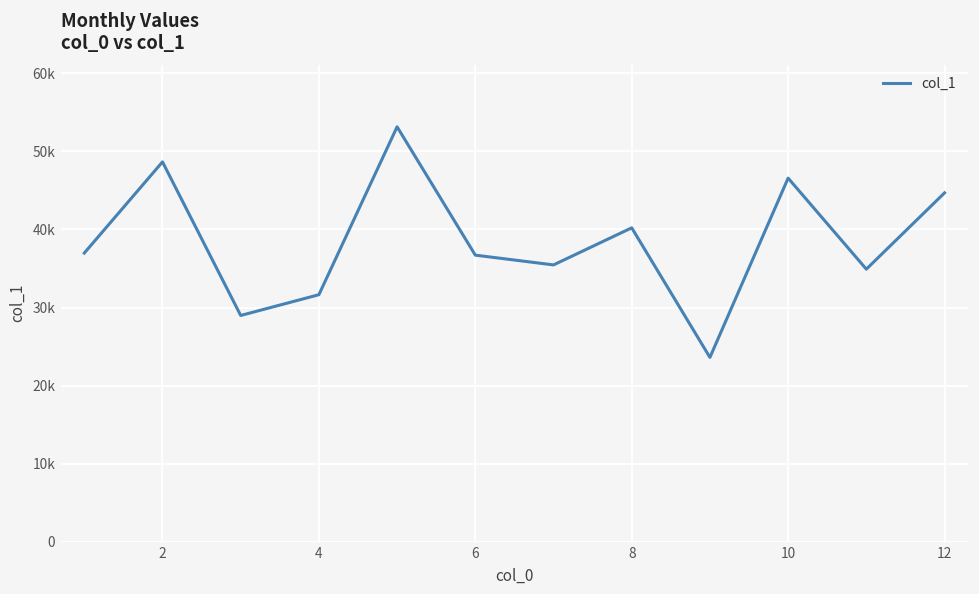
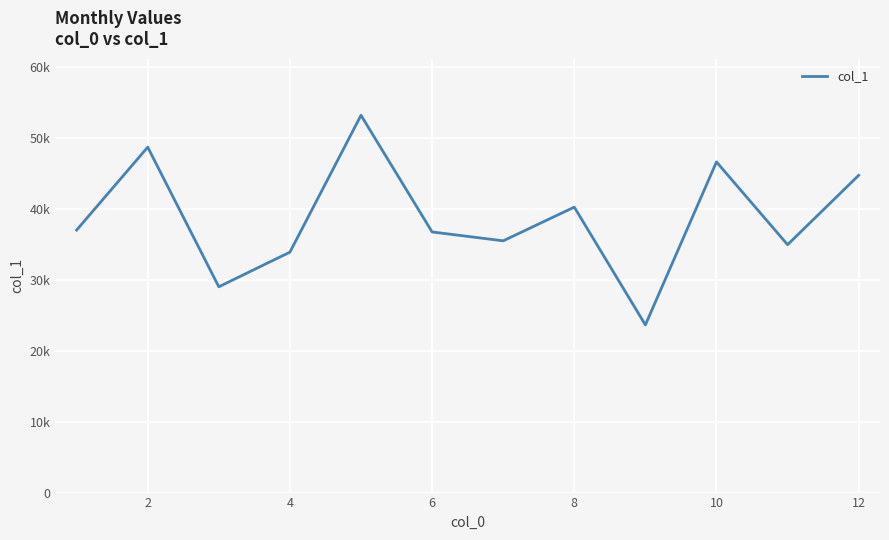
4: 32000 -> 34000
